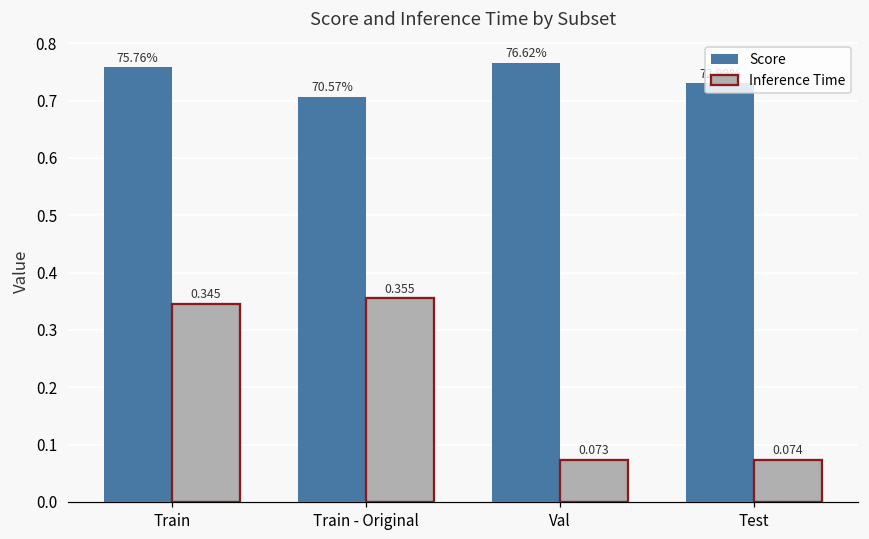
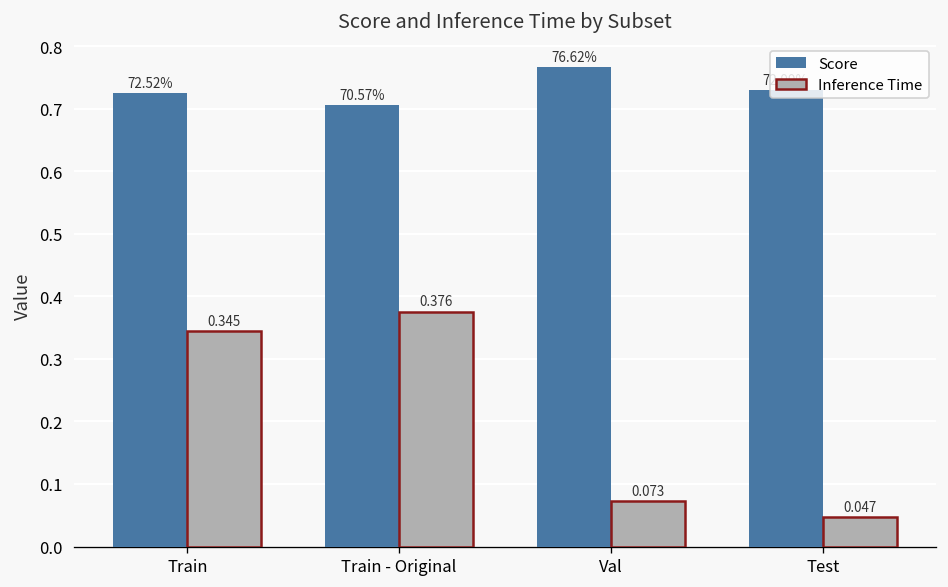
Score, Train: 75.76% -> 72.52%
Inference Time, Train - Original: 0.355 -> 0.376
Inference Time, Test: 0.074 -> 0.047
